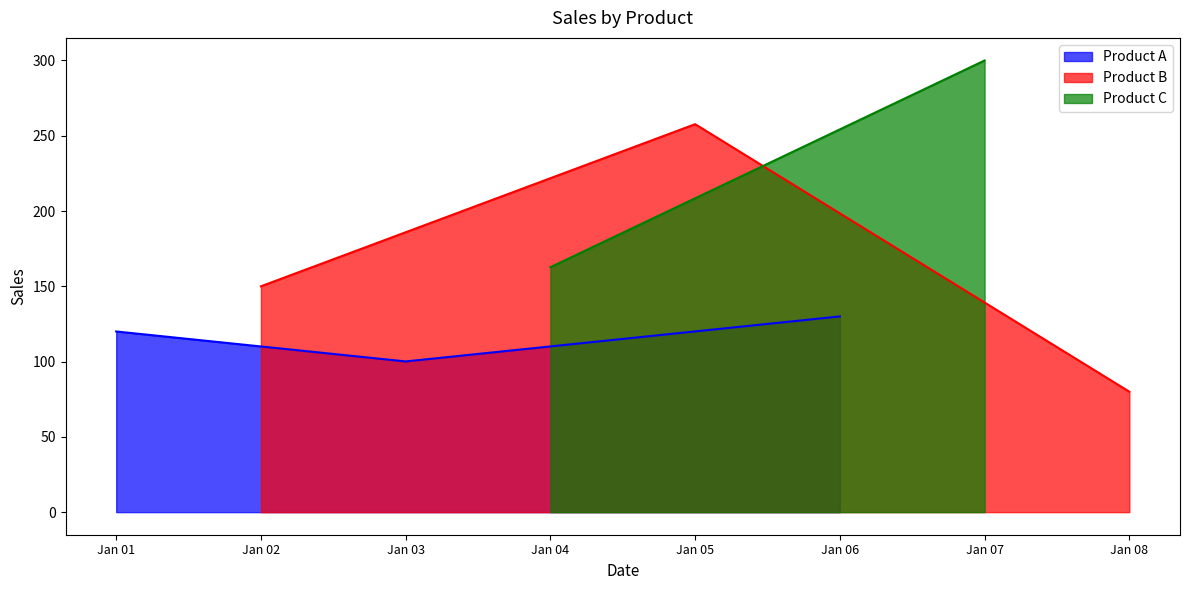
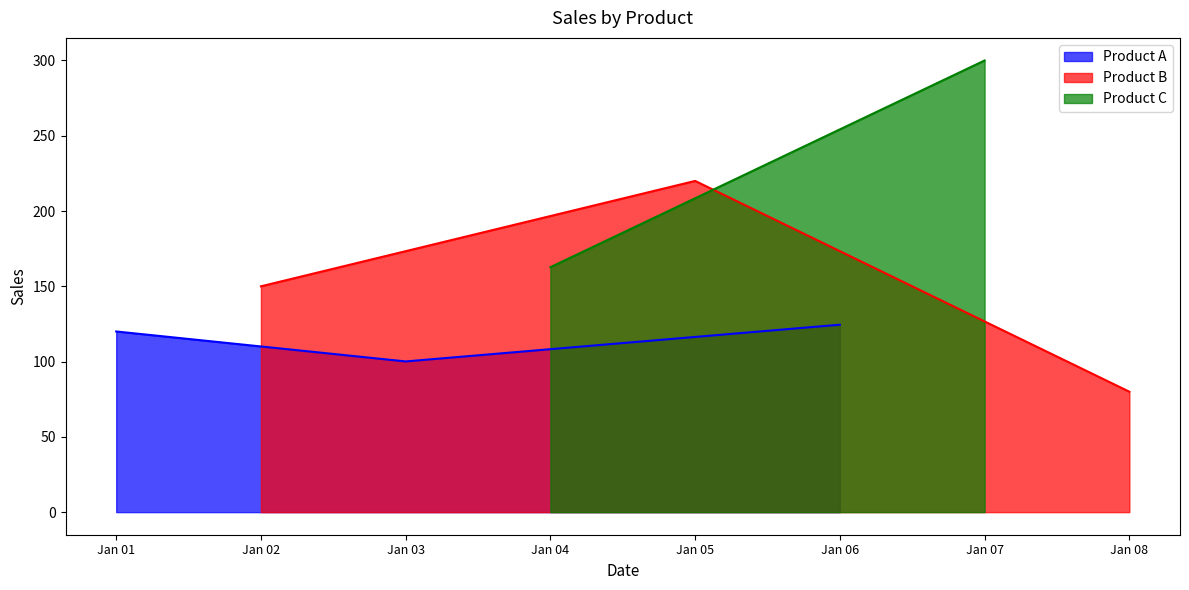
Product B, Jan 05: 258 -> 220
Product A, Jan 06: 130 -> 125
